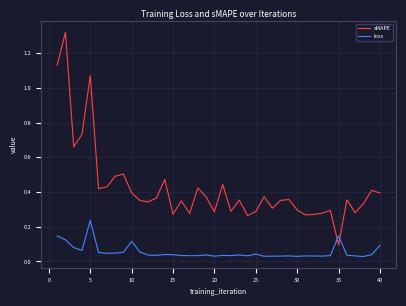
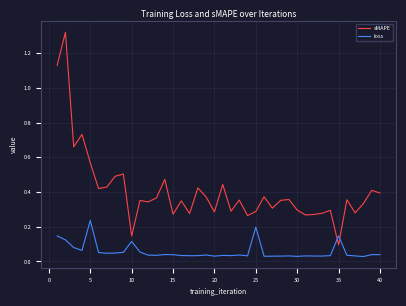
sMAPE, 5: 1.07 -> 0.57
sMAPE, 10: 0.40 -> 0.15
loss, 25: 0.04 -> 0.20
loss, 40: 0.09 -> 0.04
